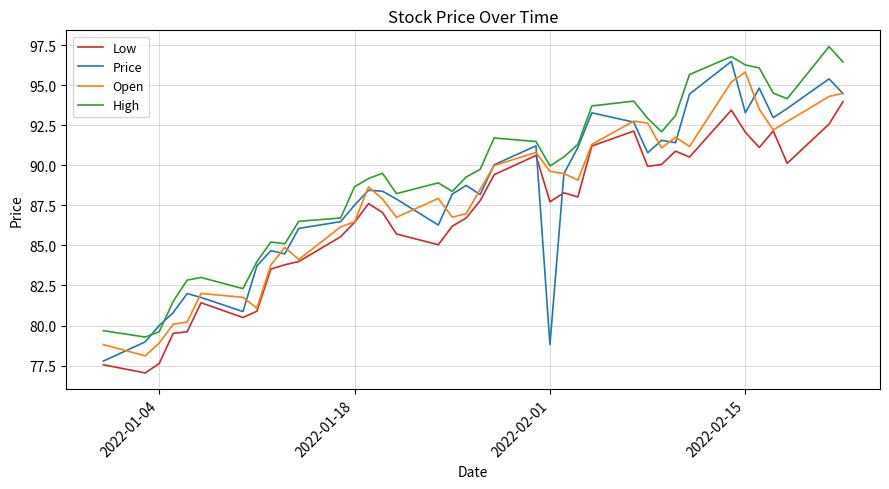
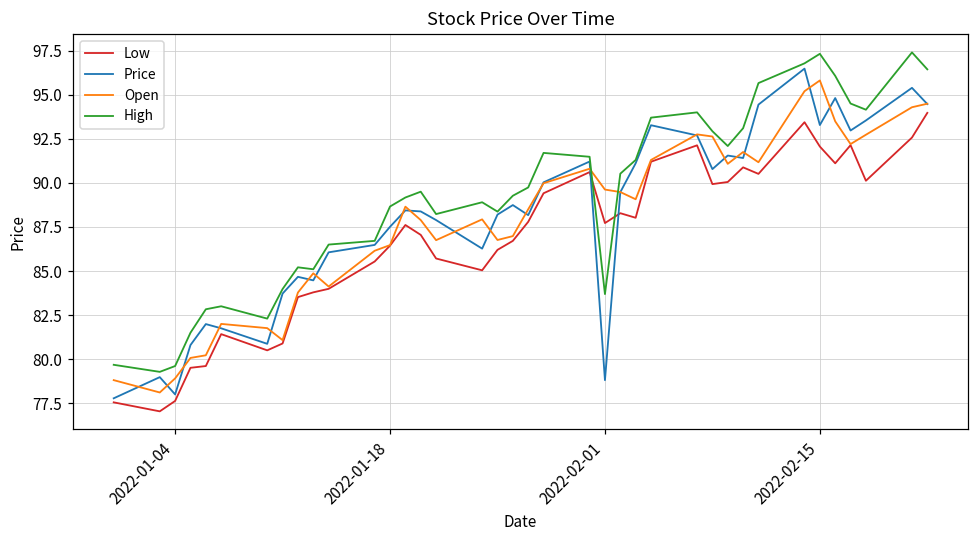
Price, 2022-01-04: 80 -> 78
High, 2022-02-01: 90.0 -> 83.7
High, 2022-02-15: 96.3 -> 97.3
